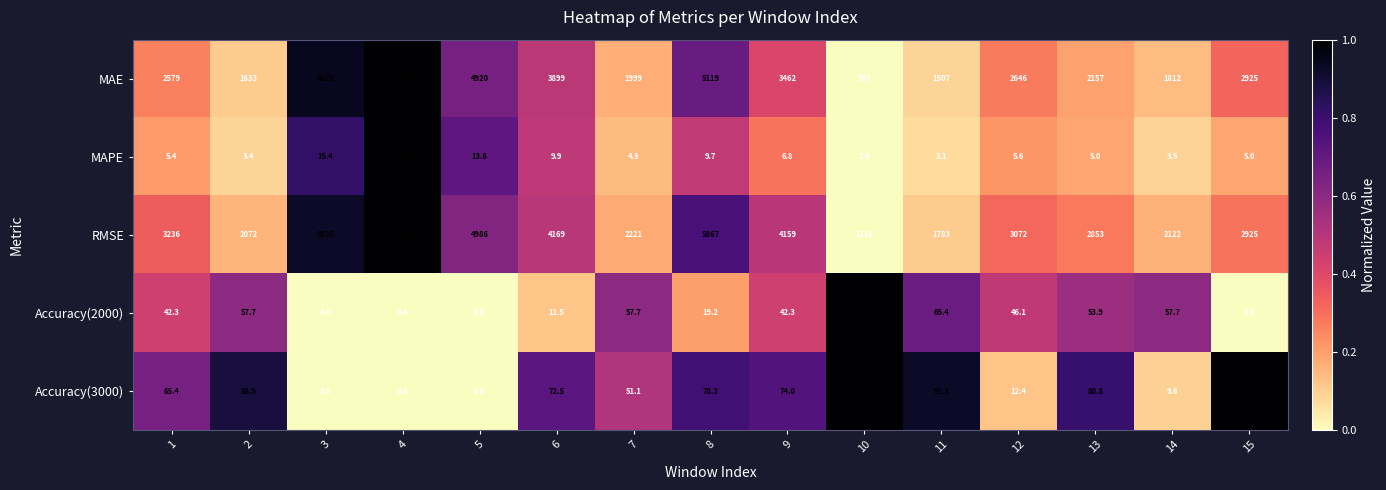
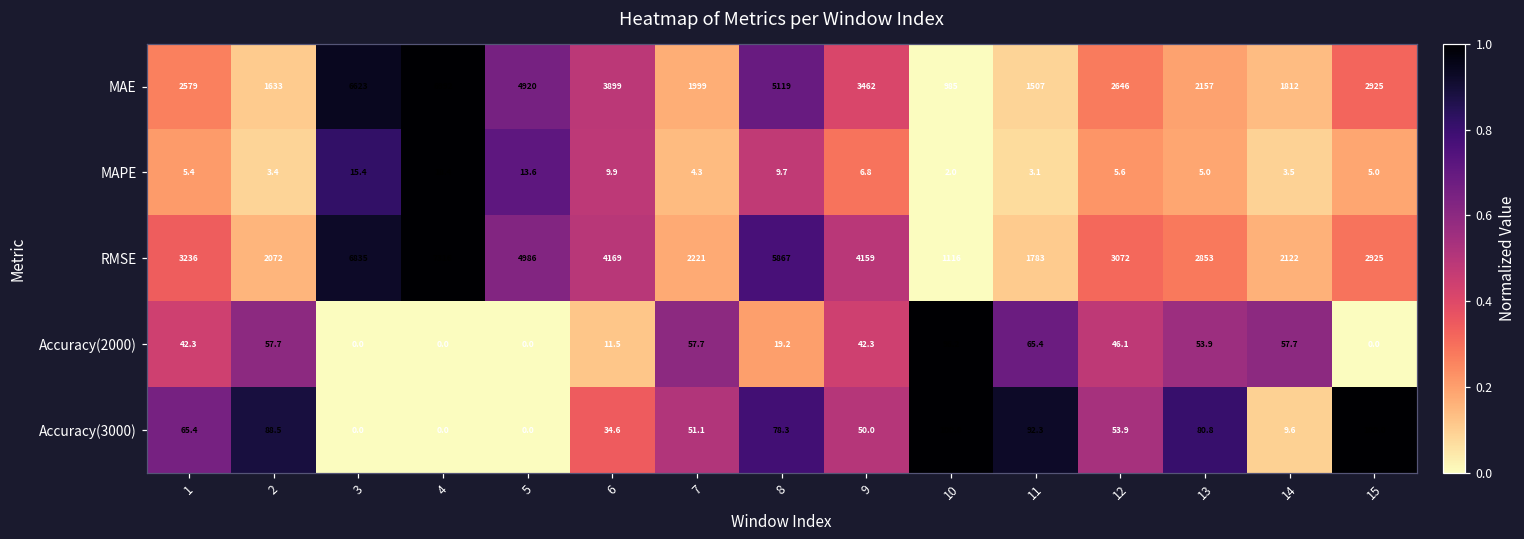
Accuracy(3000), 6: 72.5 -> 34.6
Accuracy(3000), 9: 74.0 -> 50.0
Accuracy(3000), 12: 12.4 -> 53.9
